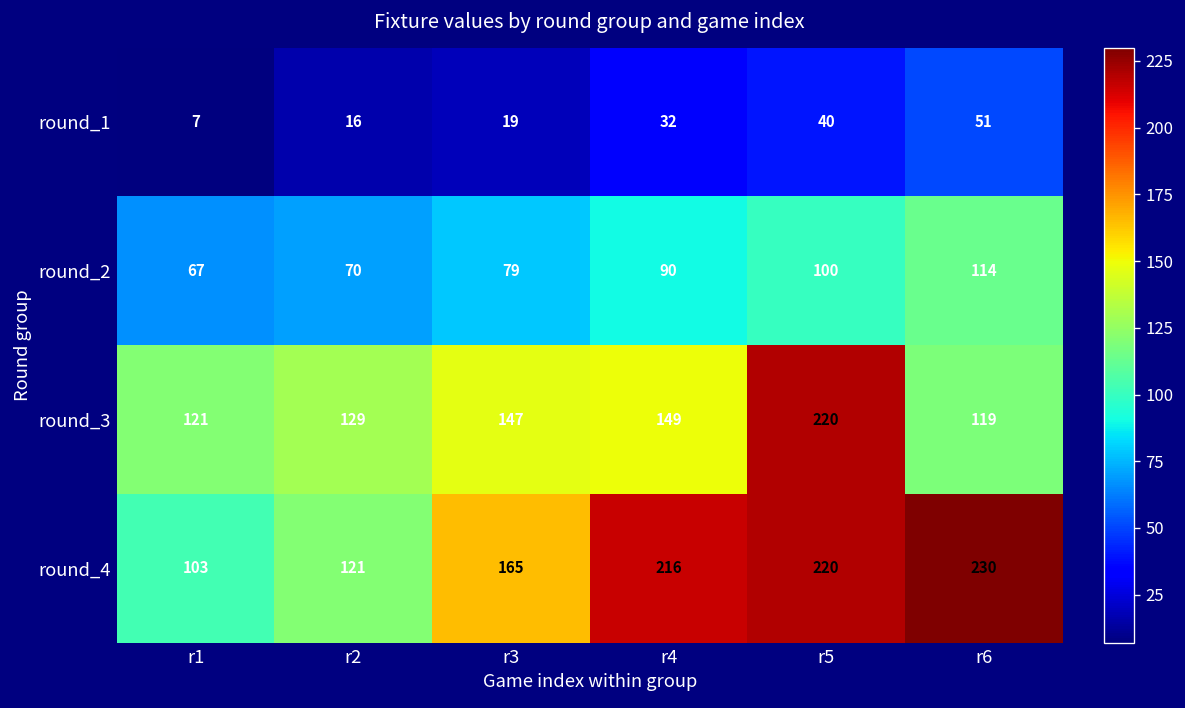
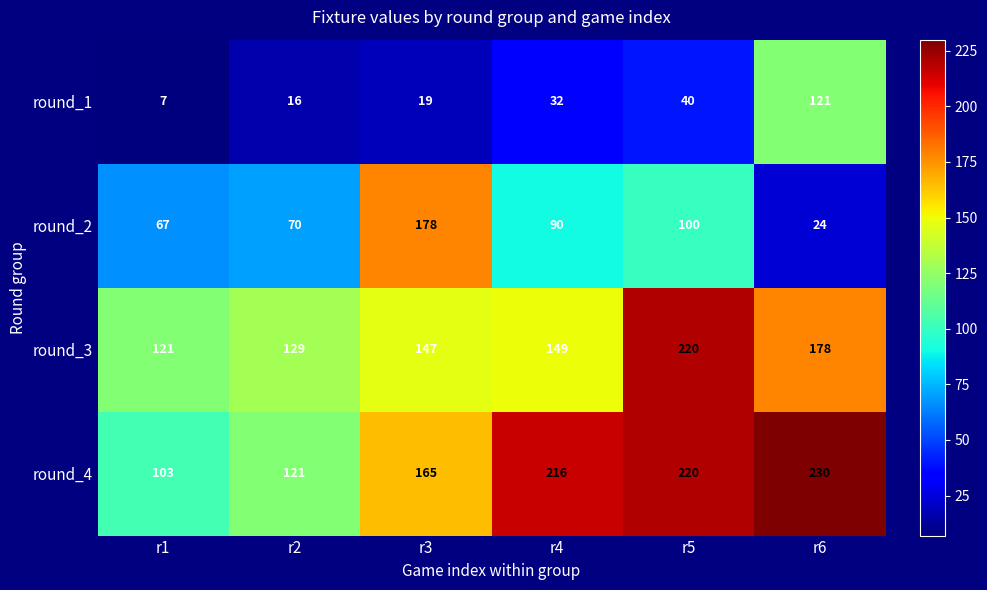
round_1, r6: 51 -> 121
round_2, r3: 79 -> 178
round_2, r6: 114 -> 24
round_3, r6: 119 -> 178
